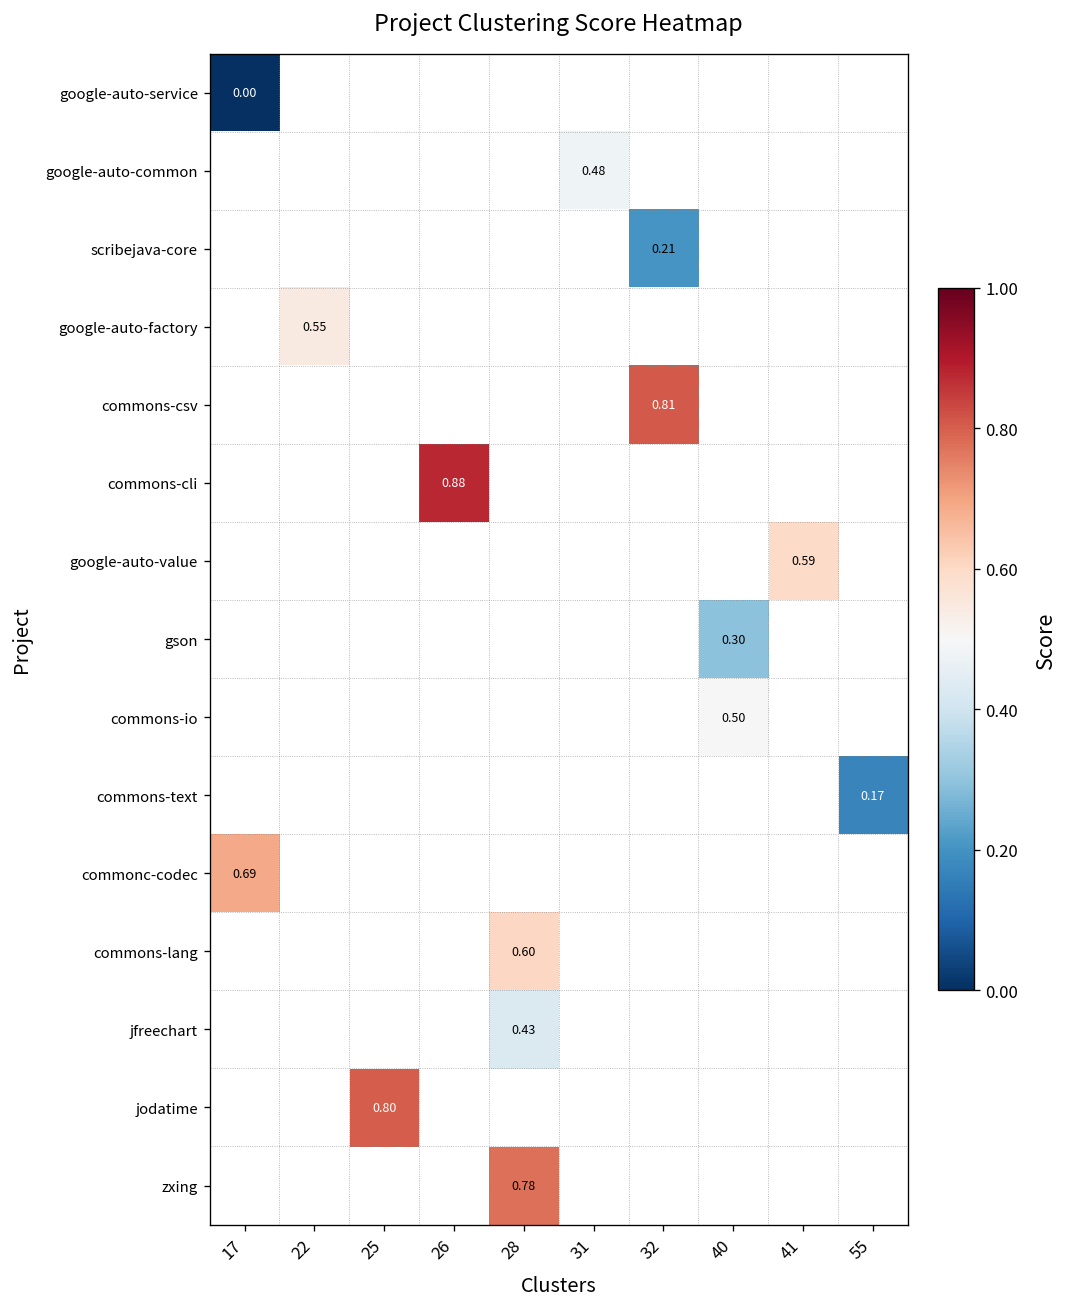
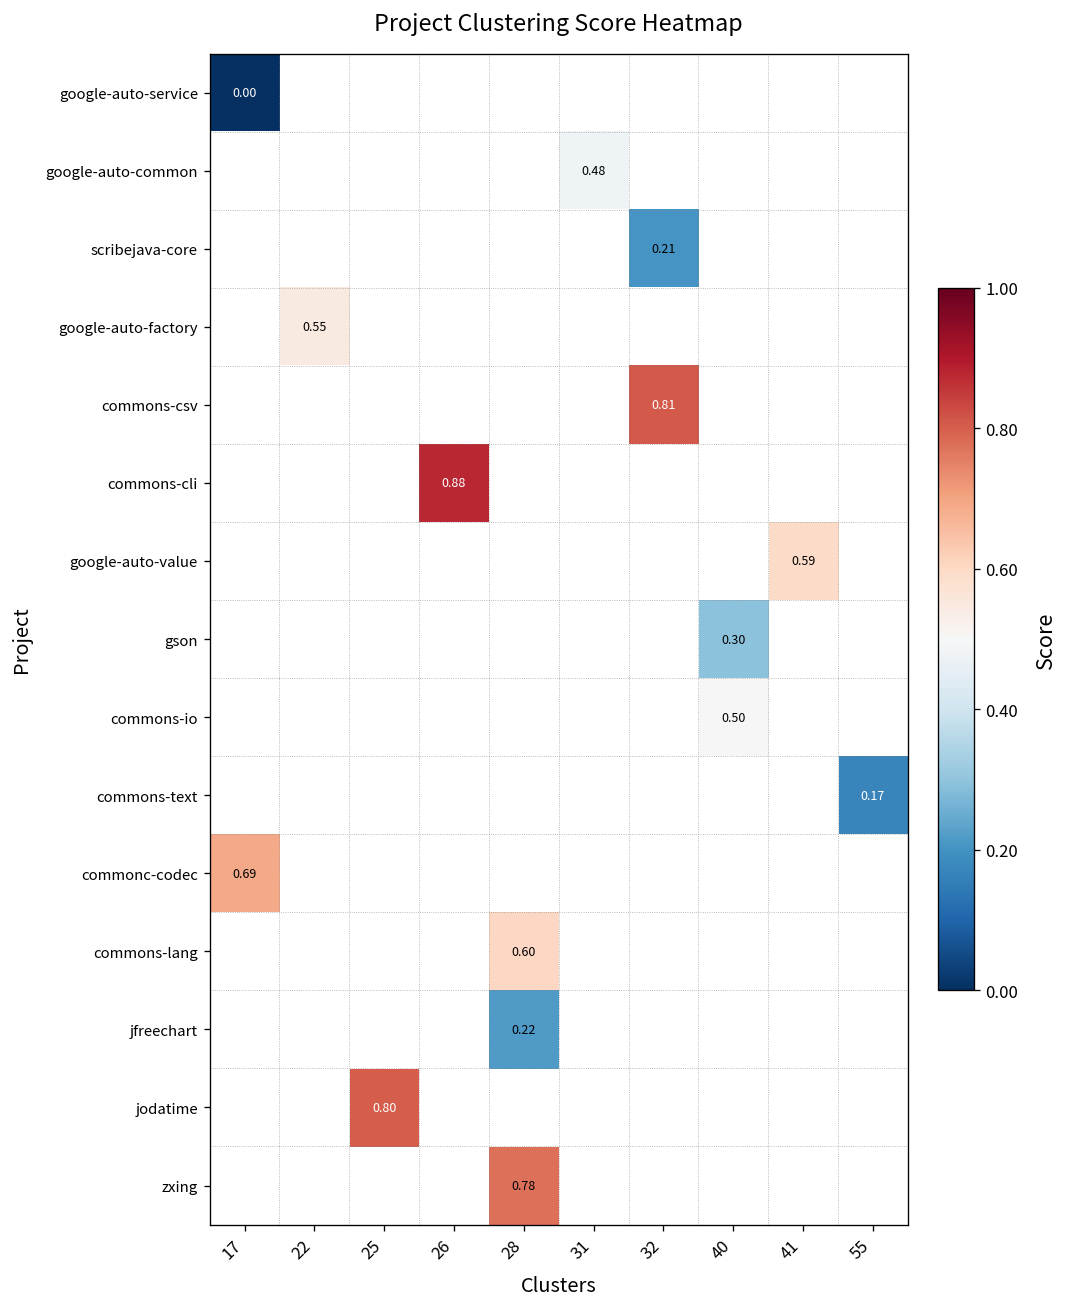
jfreechart, 28: 0.43 -> 0.22
